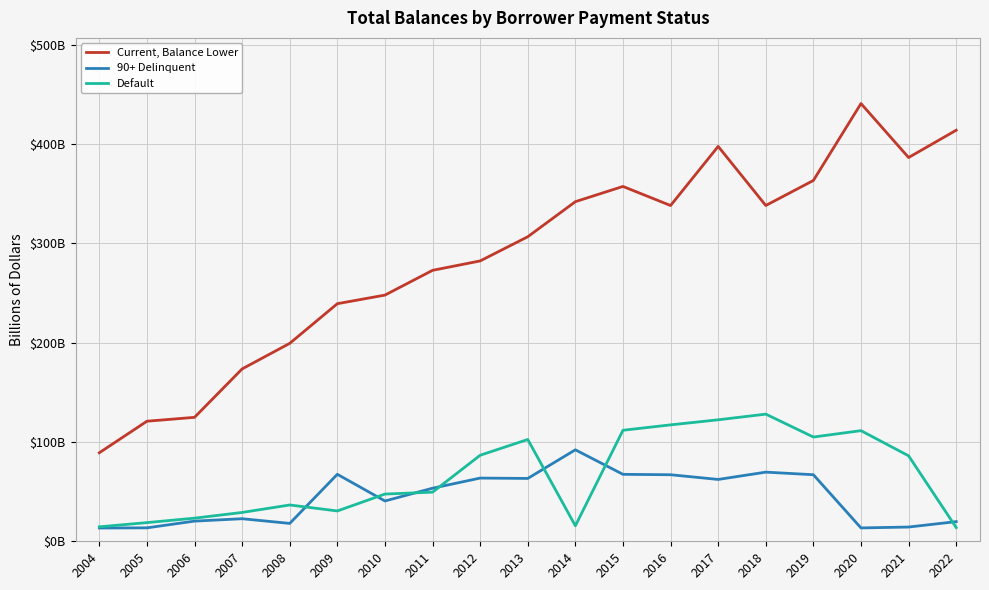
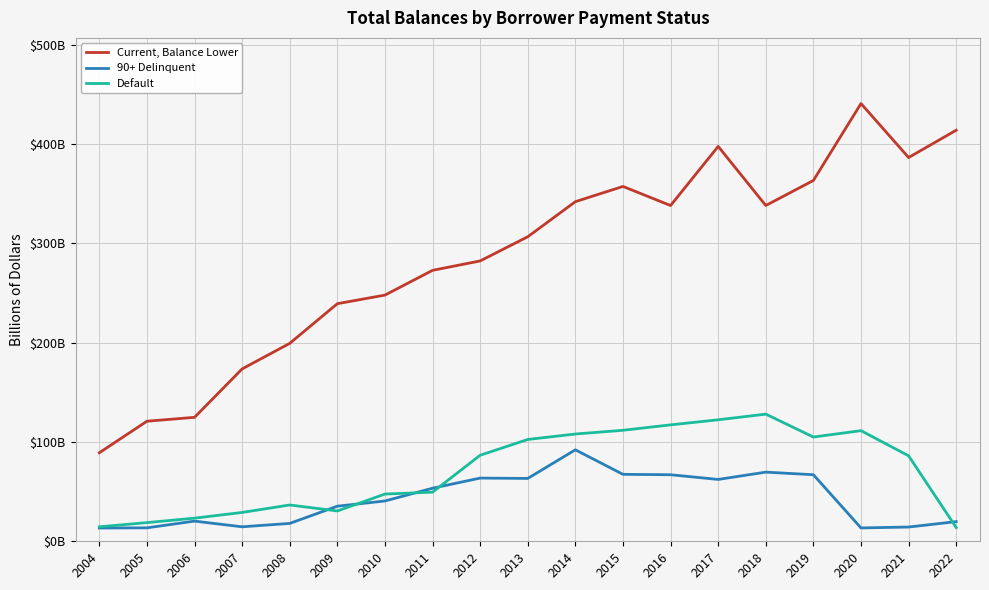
90+ Delinquent, 2007: $20000000000 -> $10000000000
90+ Delinquent, 2009: $70000000000 -> $40000000000
Default, 2014: $20000000000 -> $110000000000
